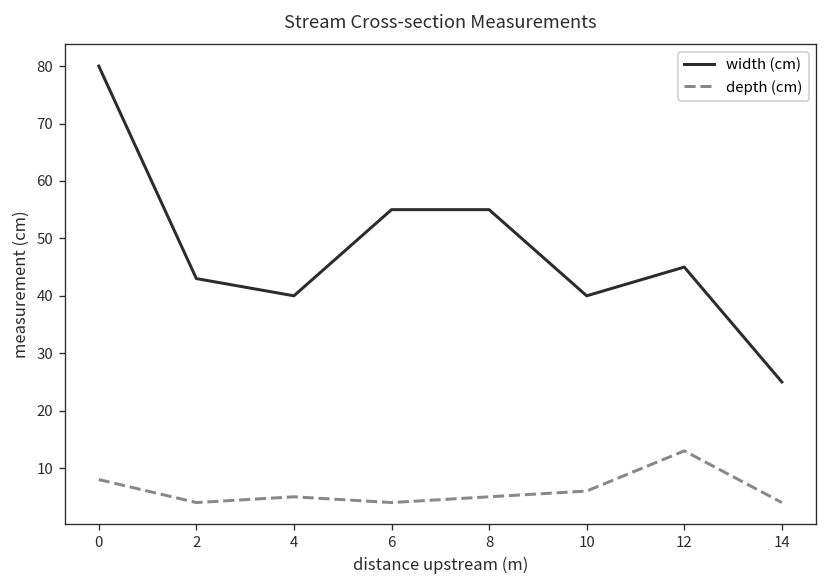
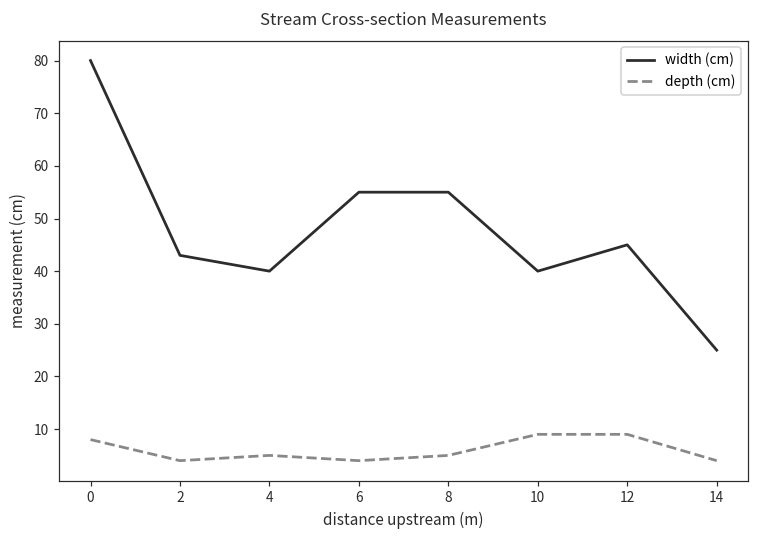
depth (cm), 10: 6 -> 9
depth (cm), 12: 13 -> 9
